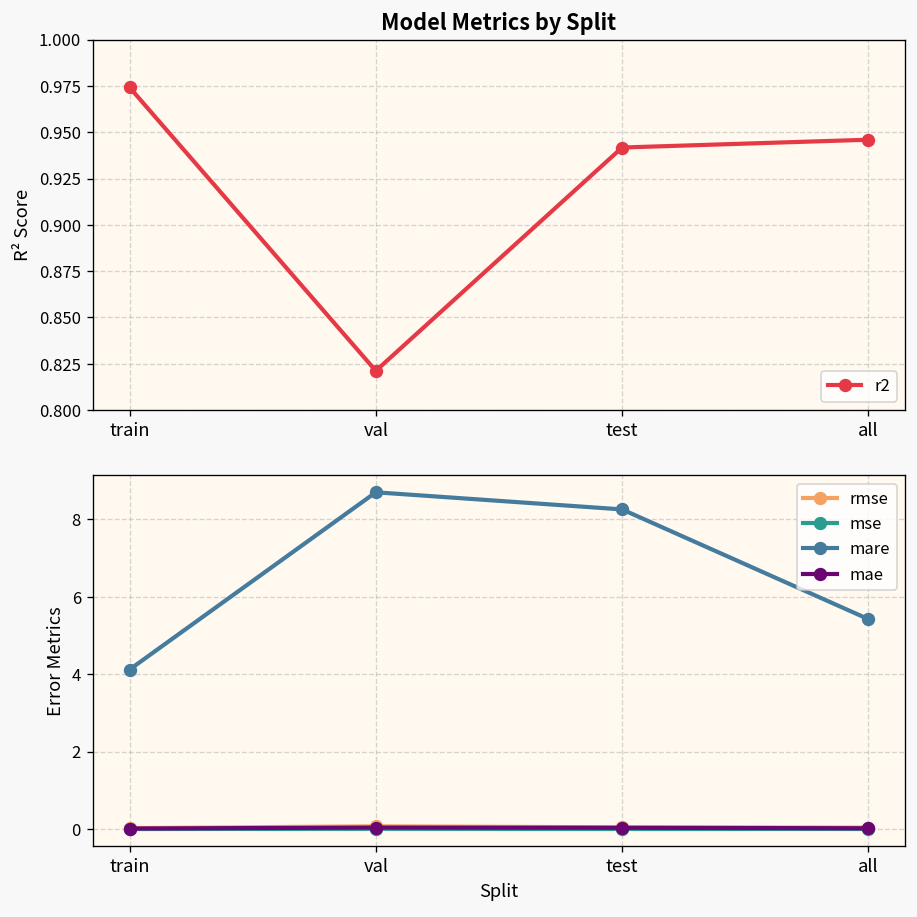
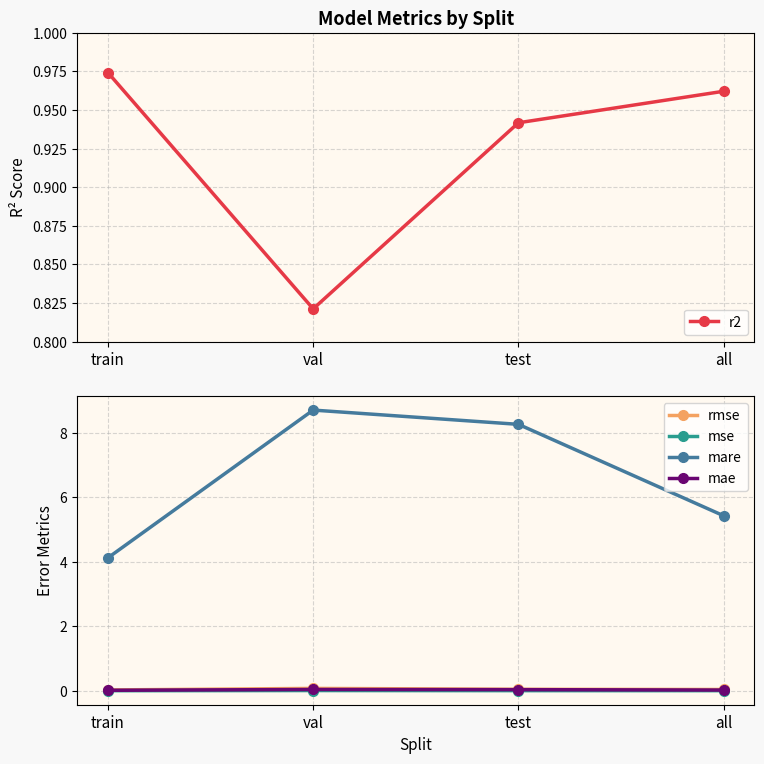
Model Metrics by Split, all: 0.946 -> 0.962
